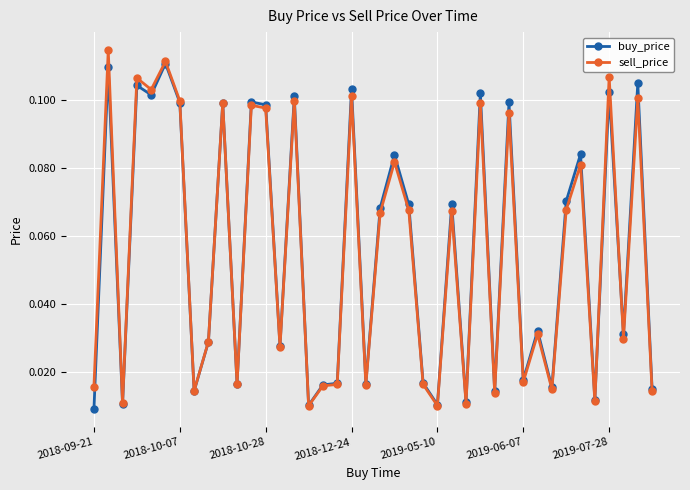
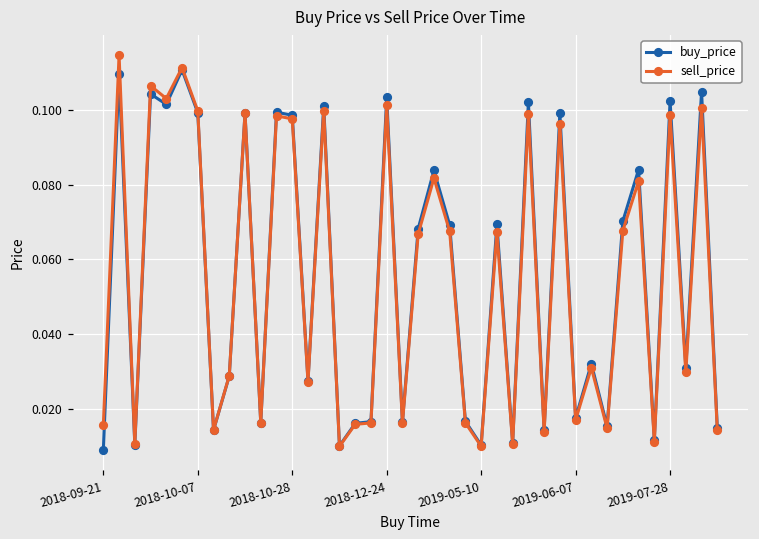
sell_price, 2019-07-28: 0.107 -> 0.099
